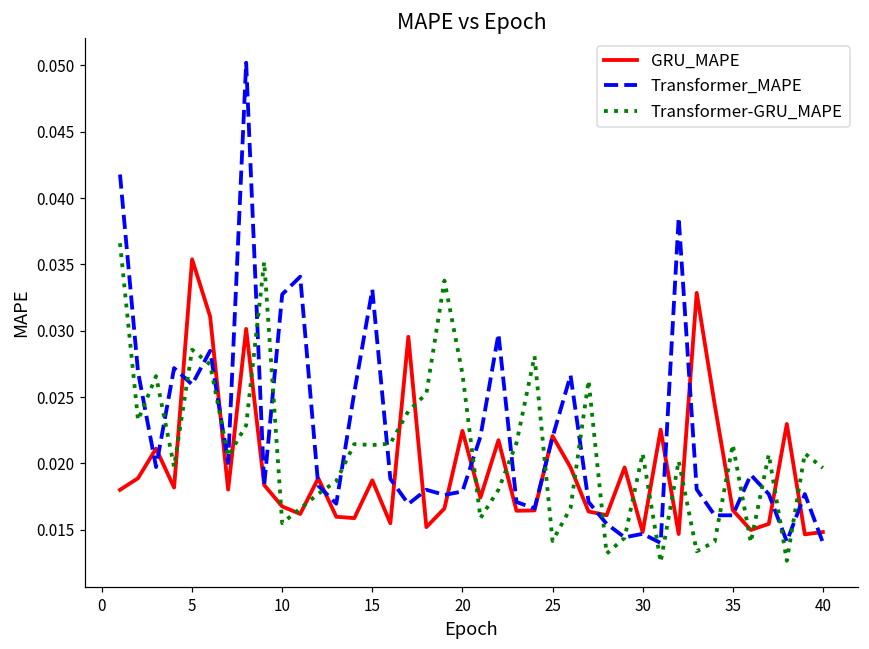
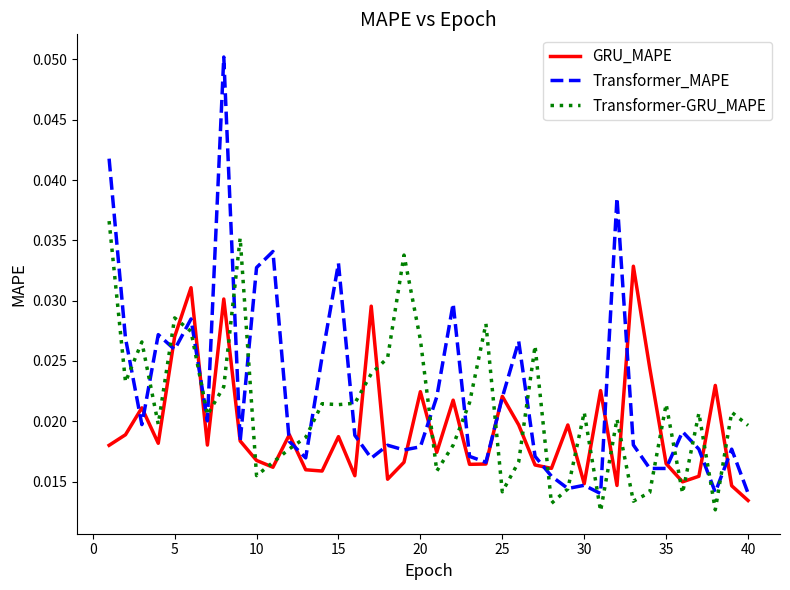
GRU_MAPE, 5: 0.0354 -> 0.0270
GRU_MAPE, 40: 0.0148 -> 0.0134
